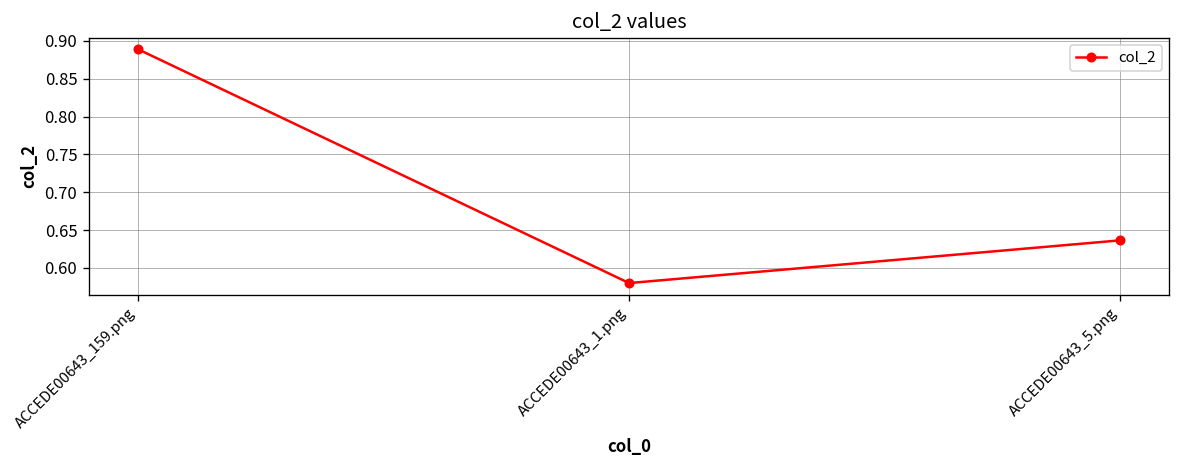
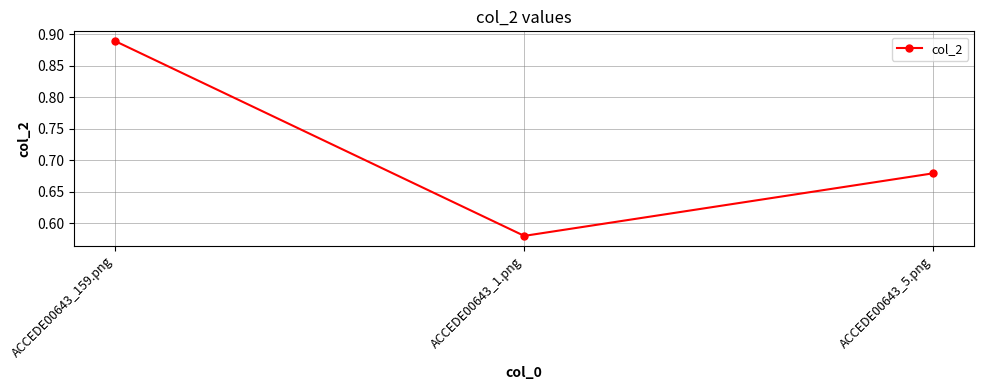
ACCEDE00643_5.png: 0.64 -> 0.68
